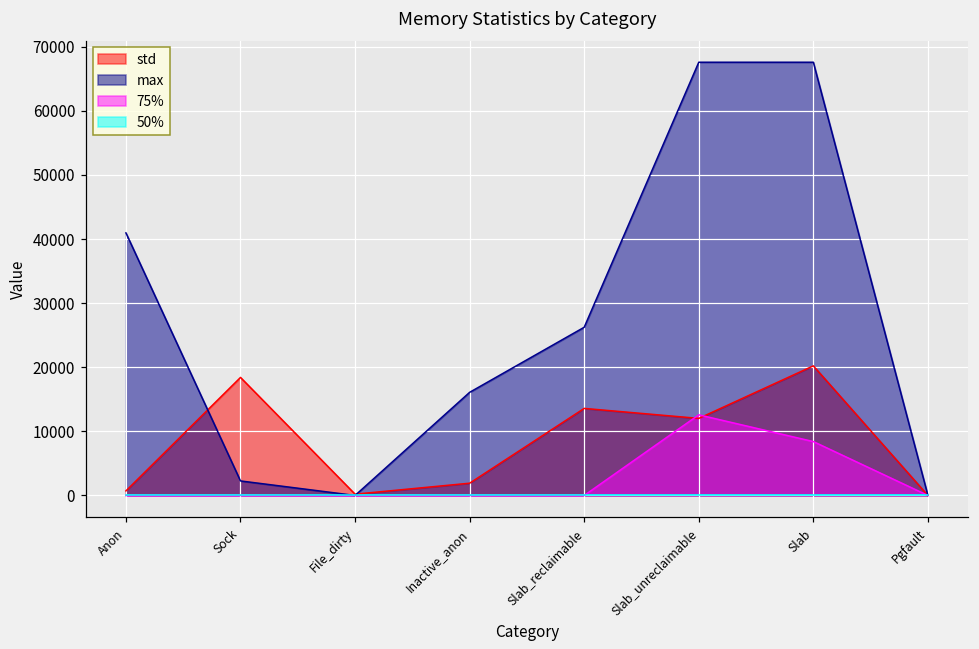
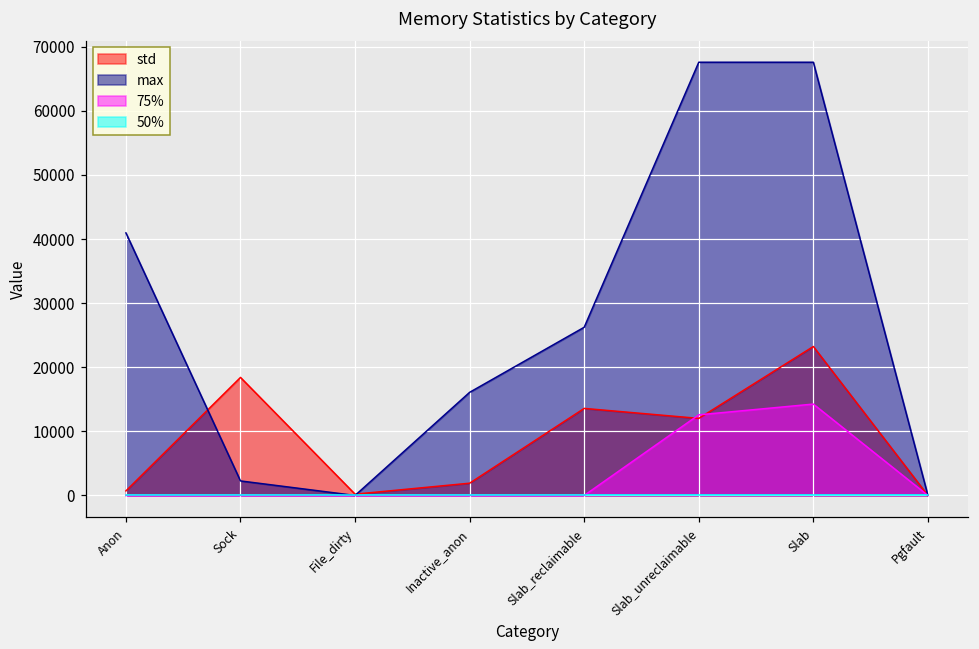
std, Slab: 20000 -> 23000
75%, Slab: 8000 -> 14000
